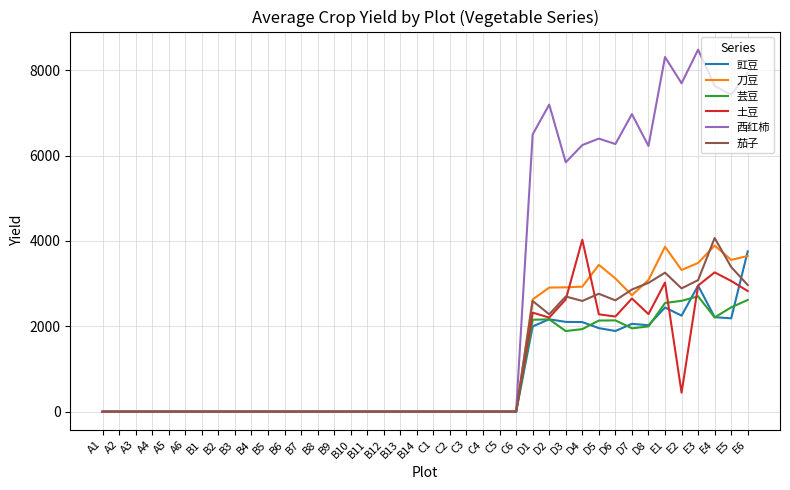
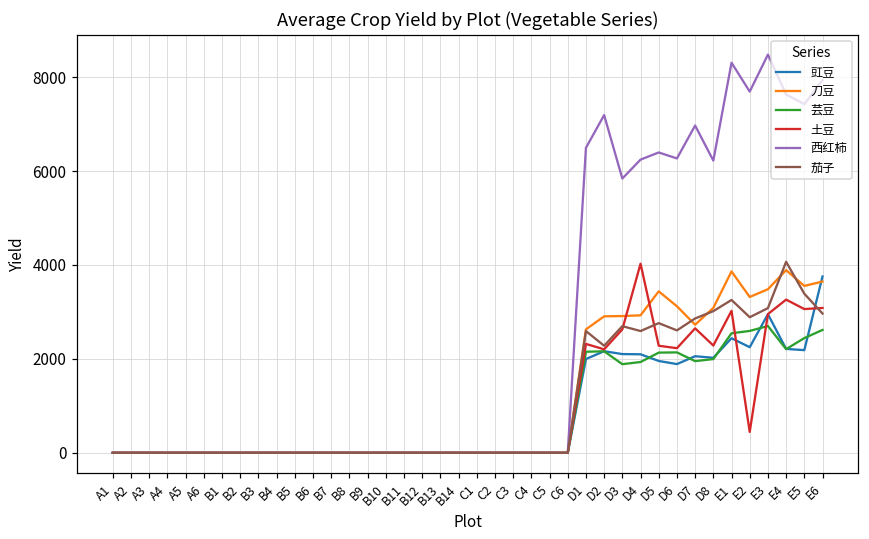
土豆, E6: 2800 -> 3100
